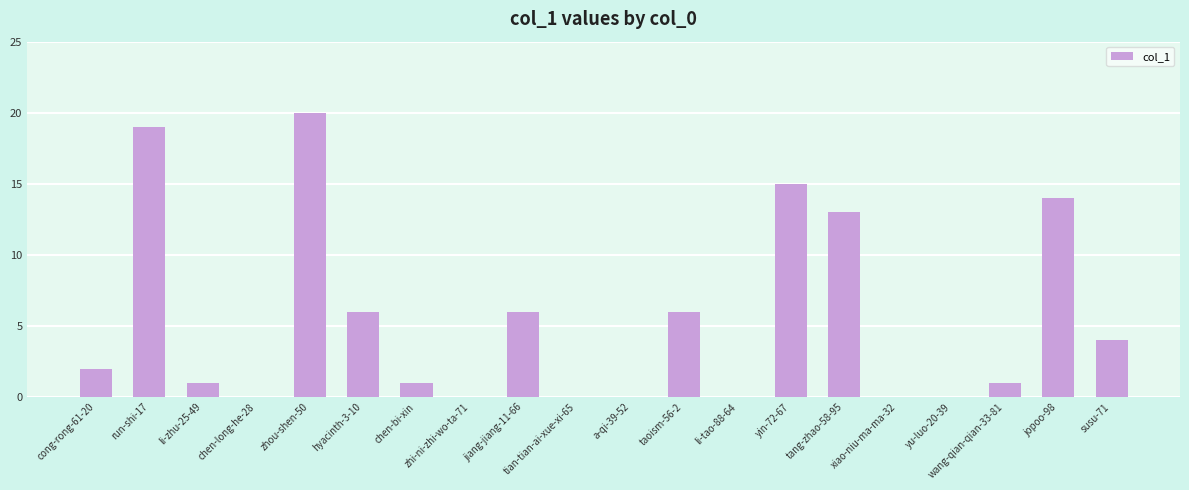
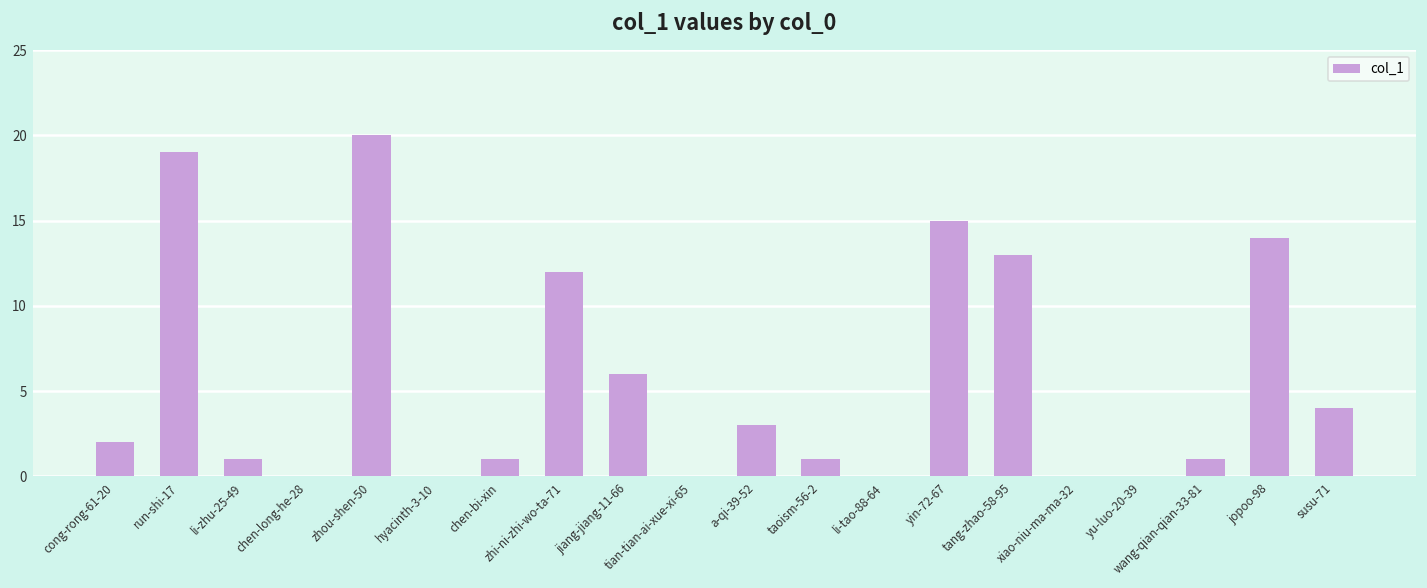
hyacinth-3-10: 6 -> 0
zhi-ni-zhi-wo-ta-71: 0 -> 12
a-qi-39-52: 0 -> 3
taoism-56-2: 6 -> 1
